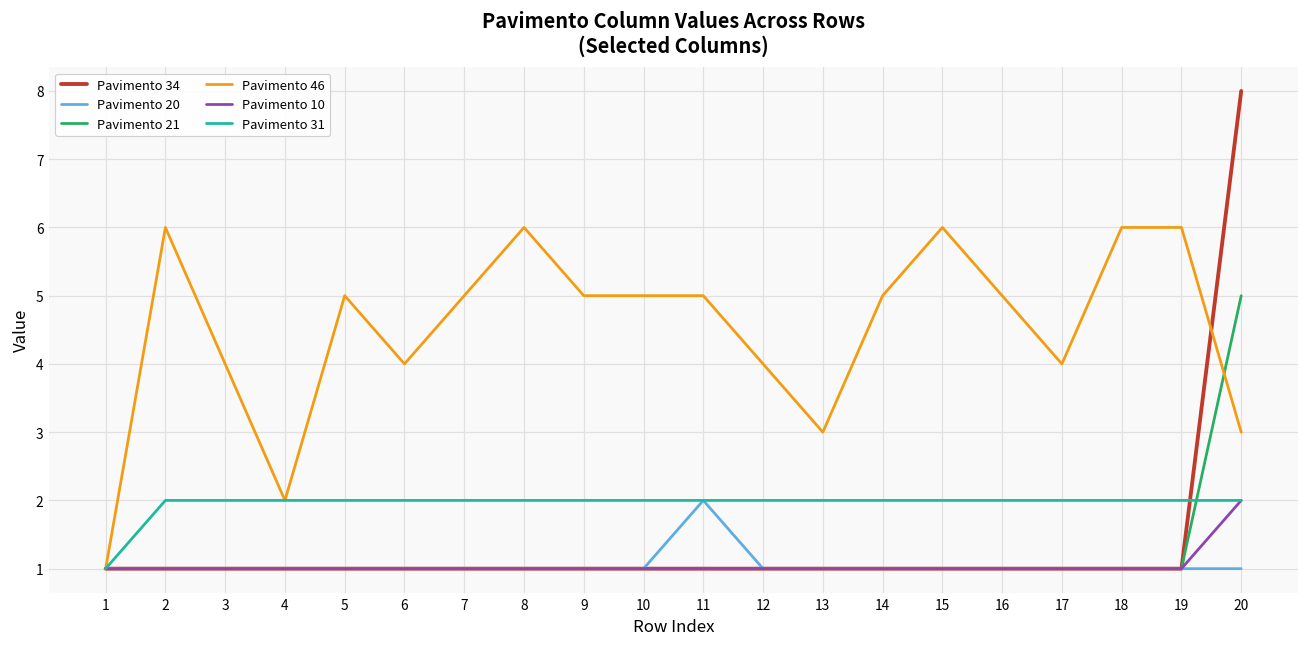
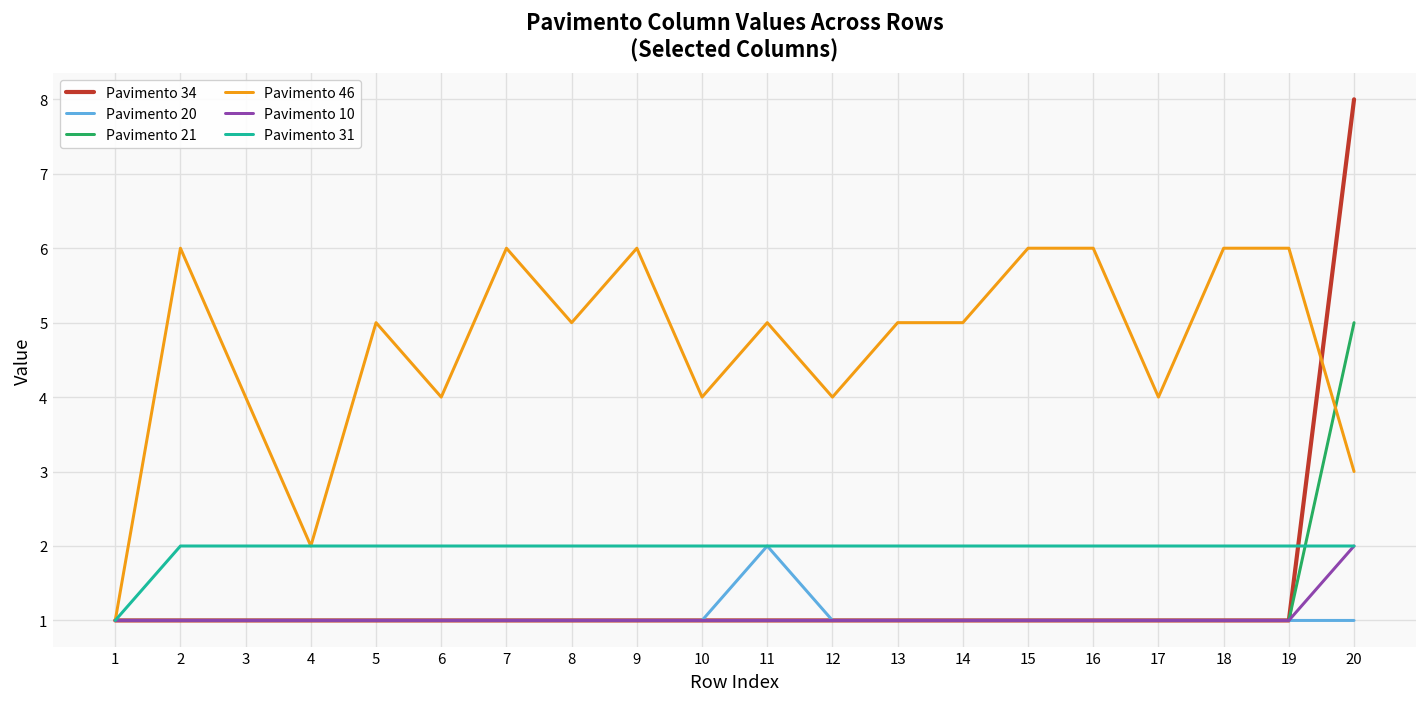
Pavimento 46, 7: 5 -> 6
Pavimento 46, 8: 6 -> 5
Pavimento 46, 9: 5 -> 6
Pavimento 46, 10: 5 -> 4
Pavimento 46, 13: 3 -> 5
Pavimento 46, 16: 5 -> 6
